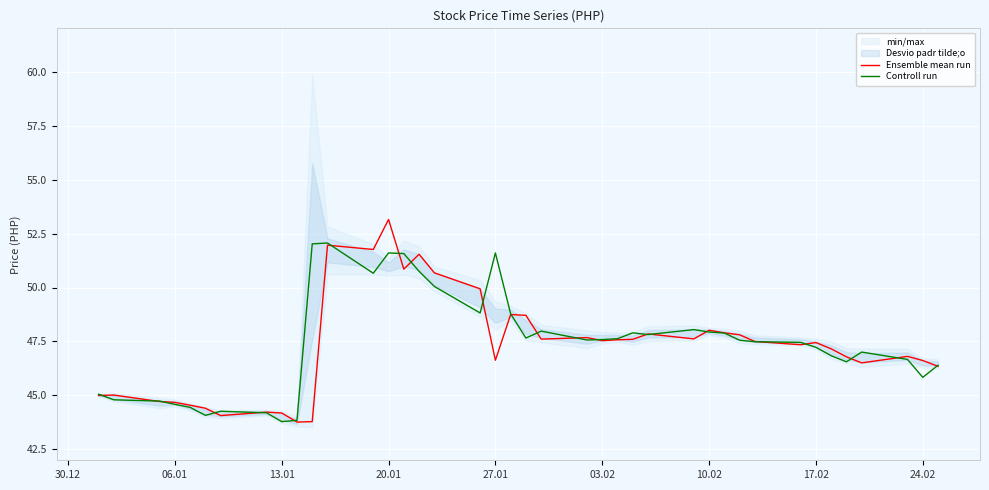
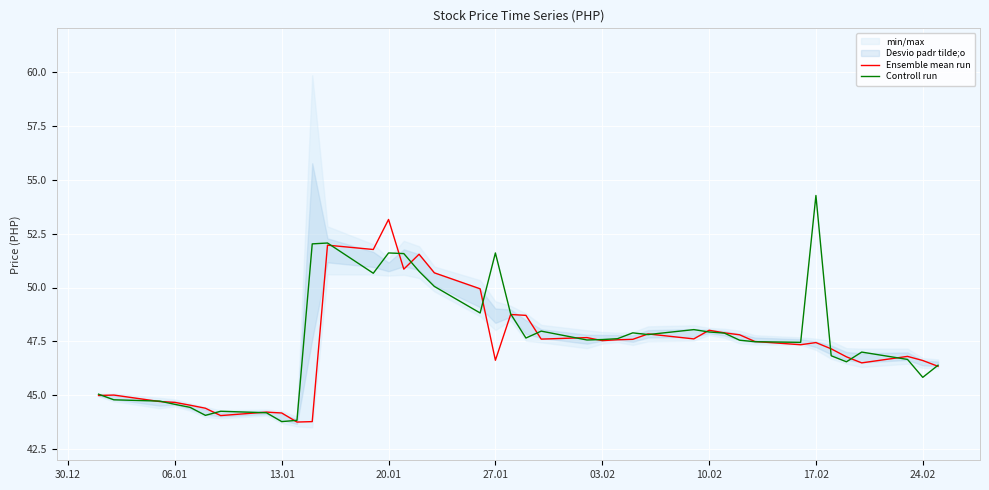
Controll run, 17.02: 47.2 -> 54.3
